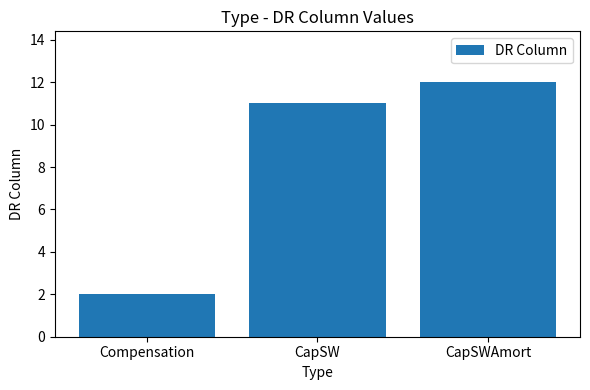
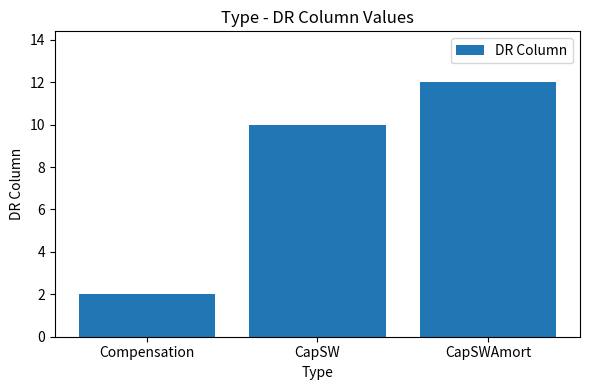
CapSW: 11 -> 10
